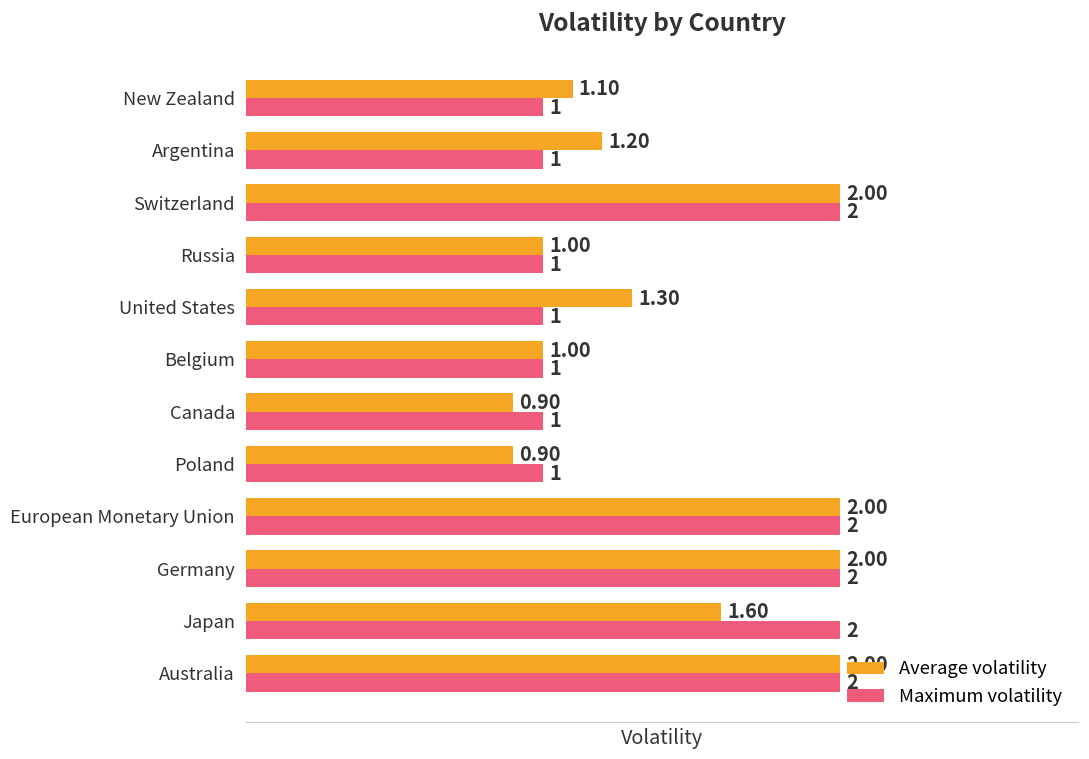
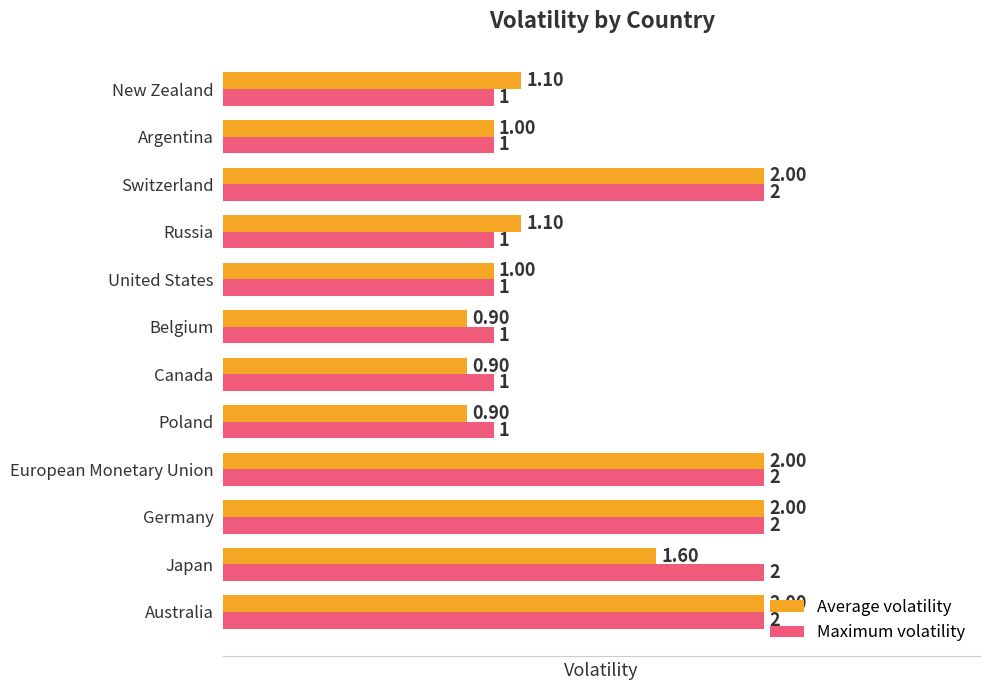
Average volatility, Argentina: 1.20 -> 1.00
Average volatility, Russia: 1.00 -> 1.10
Average volatility, United States: 1.30 -> 1.00
Average volatility, Belgium: 1.00 -> 0.90
